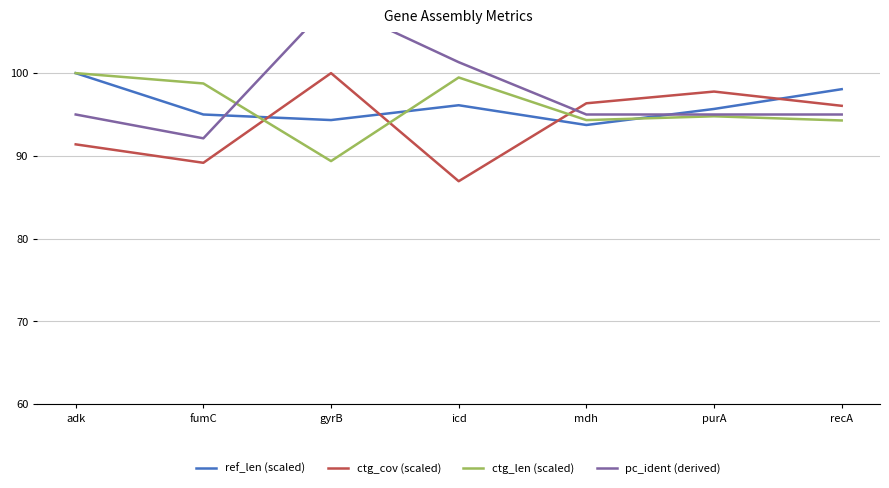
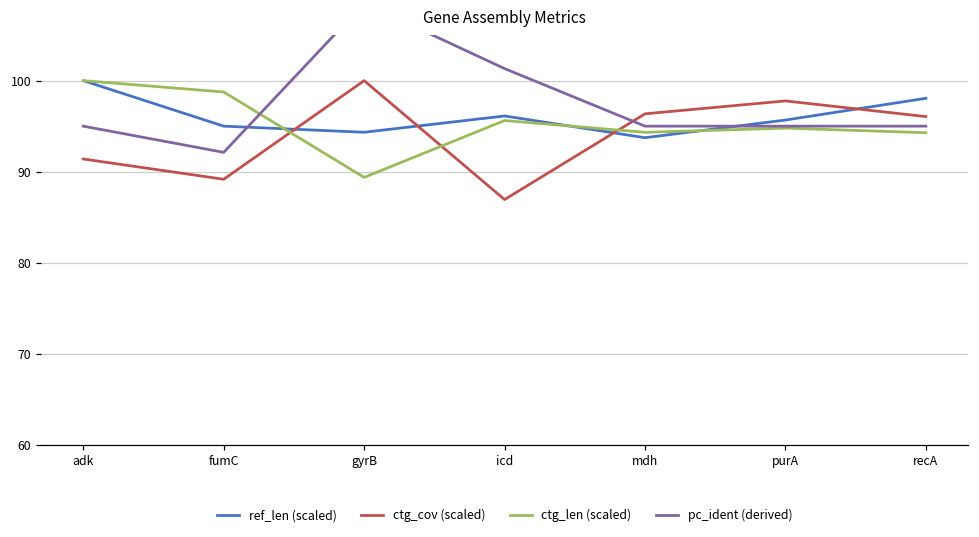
ctg_len (scaled), icd: 99 -> 96
